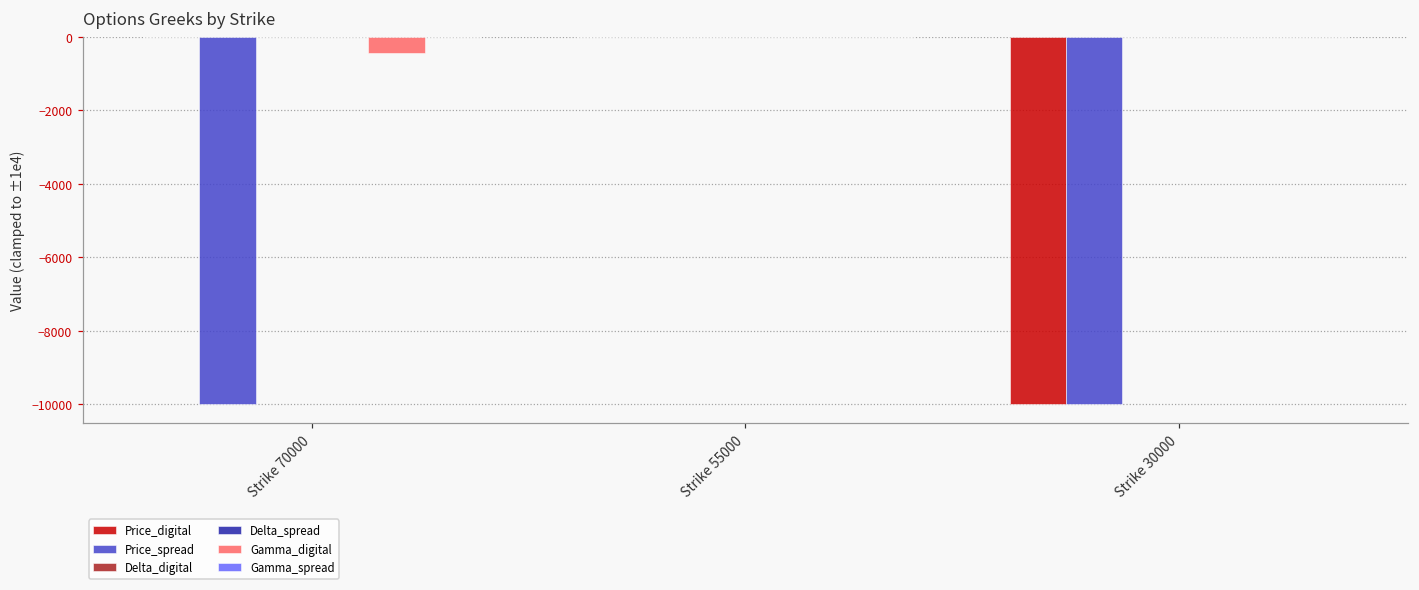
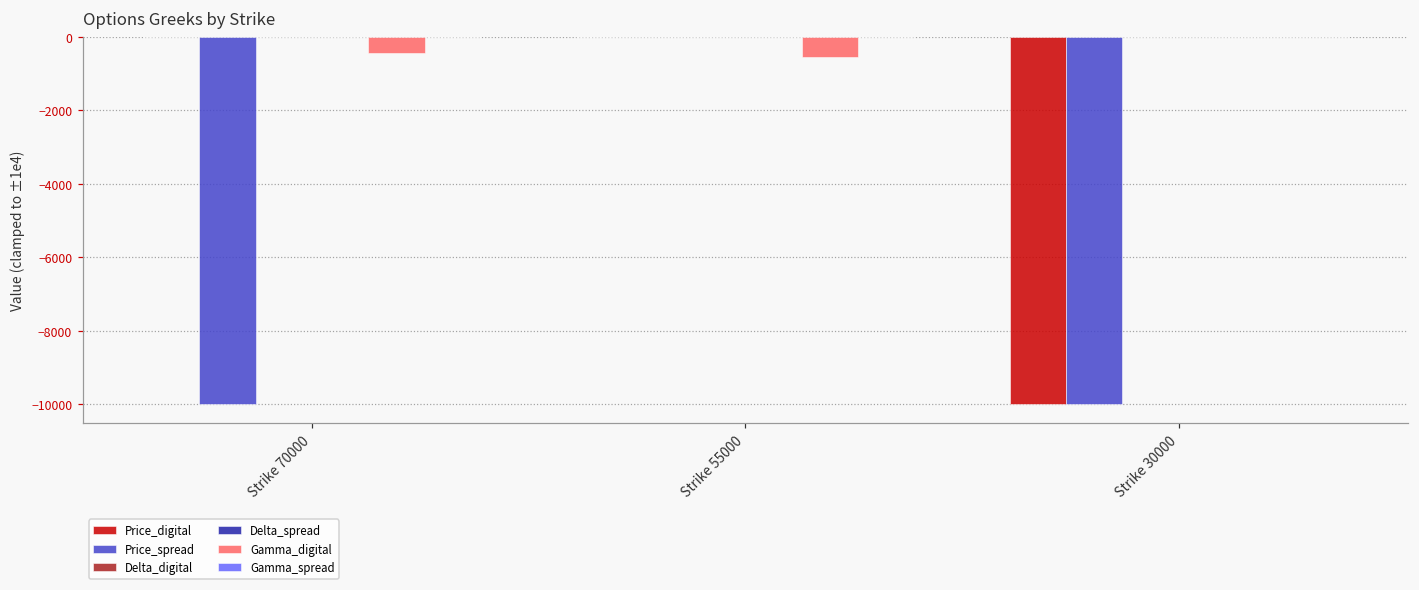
Gamma_digital, Strike 55000: 0 -> -600
